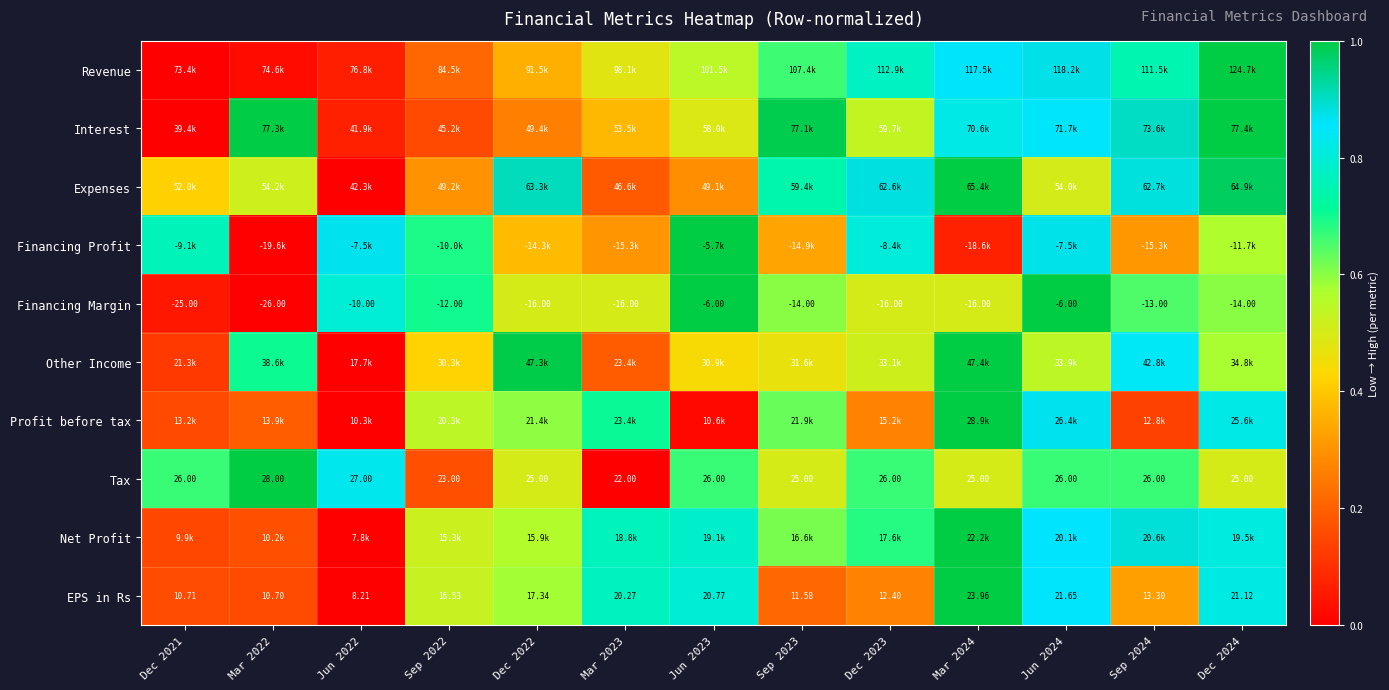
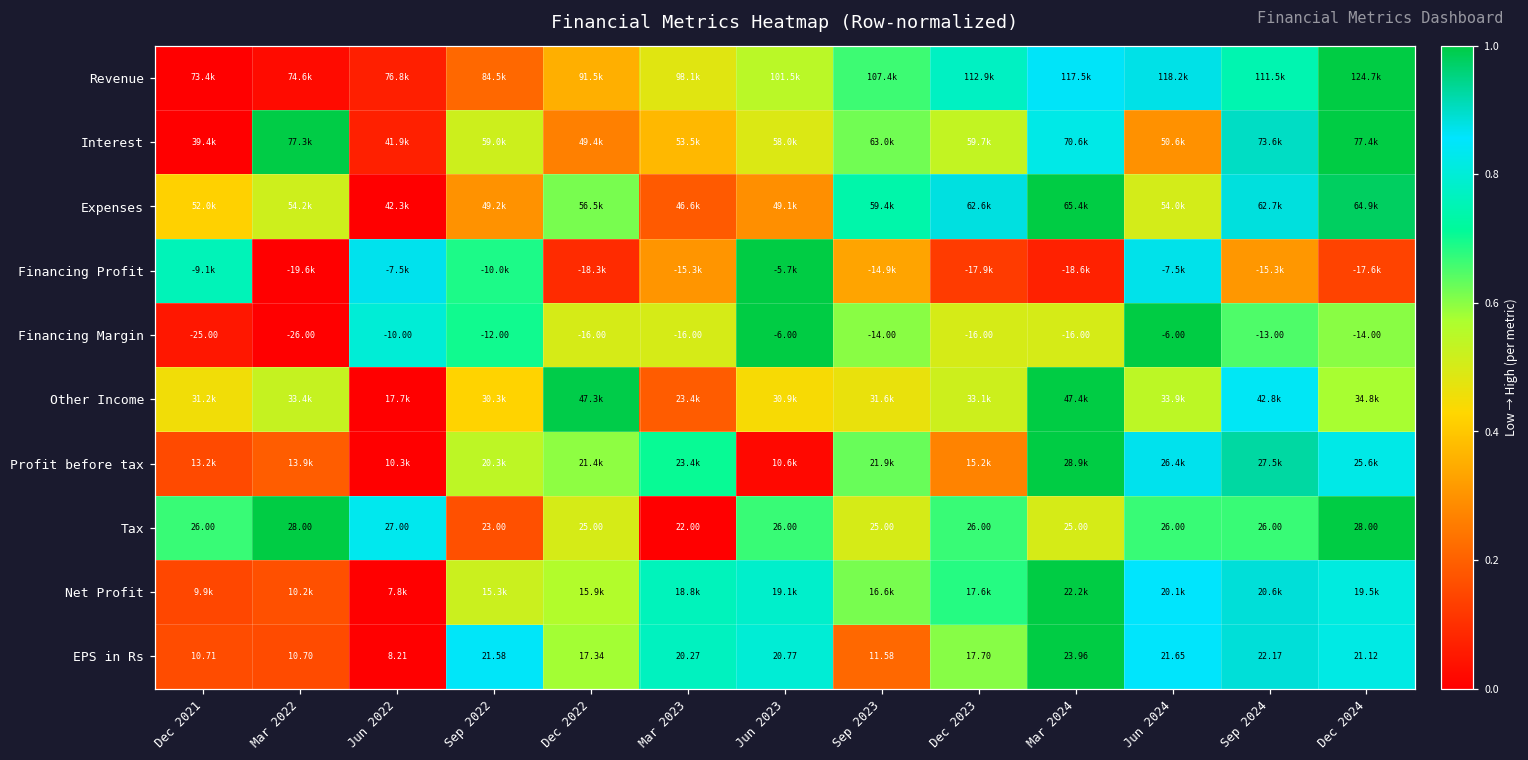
Interest, Sep 2022: 45.2k -> 59.0k
Interest, Sep 2023: 77.1k -> 63.0k
Interest, Jun 2024: 71.7k -> 50.6k
Expenses, Dec 2022: 63.3k -> 56.5k
Financing Profit, Dec 2022: -14.3k -> -18.3k
Financing Profit, Dec 2023: -8.4k -> -17.9k
Financing Profit, Dec 2024: -11.7k -> -17.6k
Other Income, Dec 2021: 21.3k -> 31.2k
Other Income, Mar 2022: 38.6k -> 33.4k
Profit before tax, Sep 2024: 12.8k -> 27.5k
Tax, Dec 2024: 25.00 -> 28.00
EPS in Rs, Sep 2022: 16.53 -> 21.58
EPS in Rs, Dec 2023: 12.40 -> 17.70
EPS in Rs, Sep 2024: 13.30 -> 22.17
